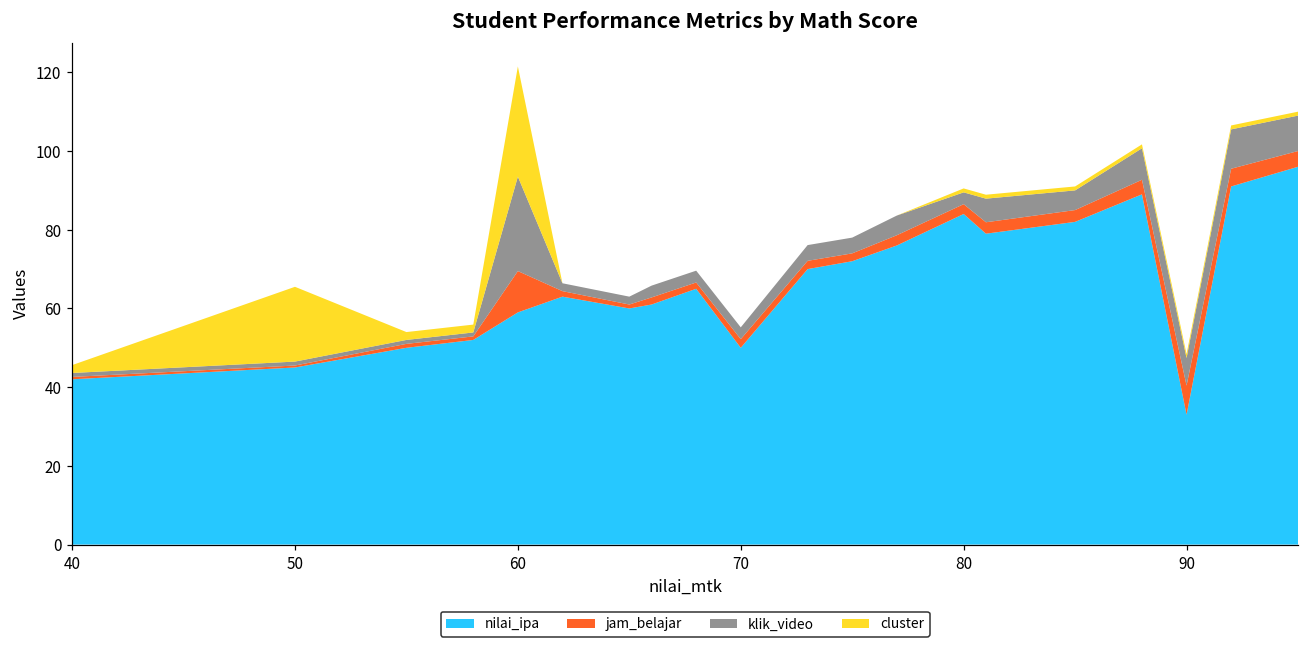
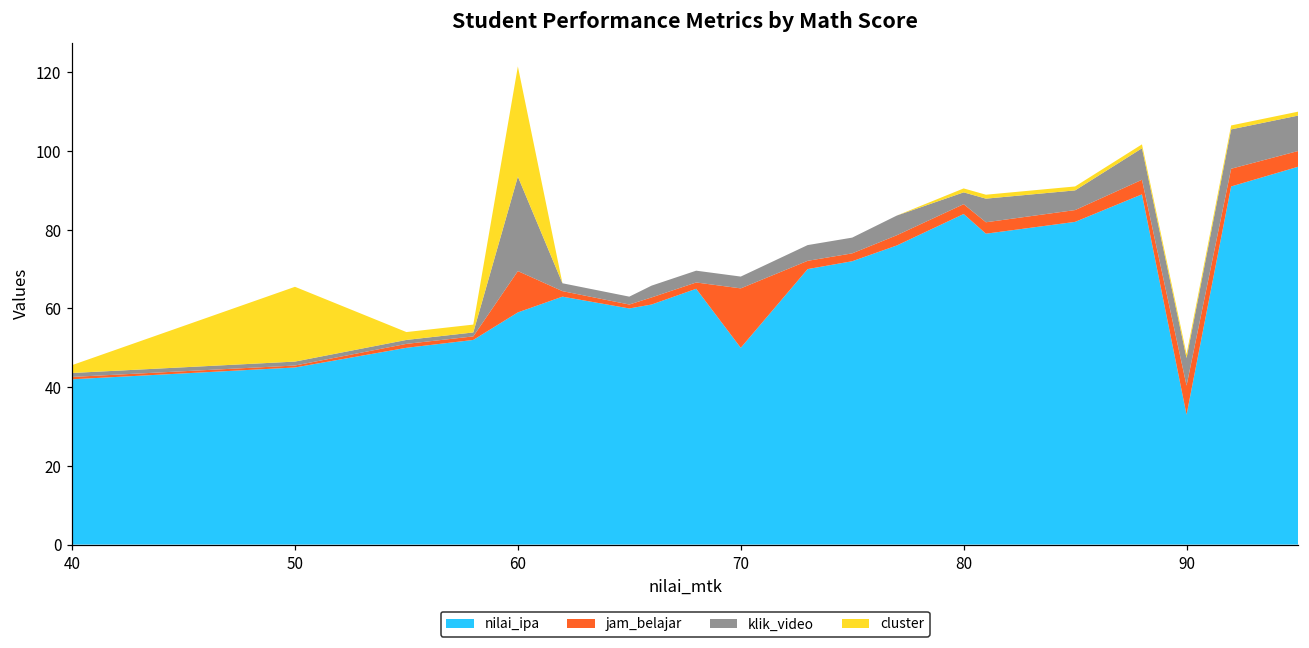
jam_belajar, 70: 2 -> 15
